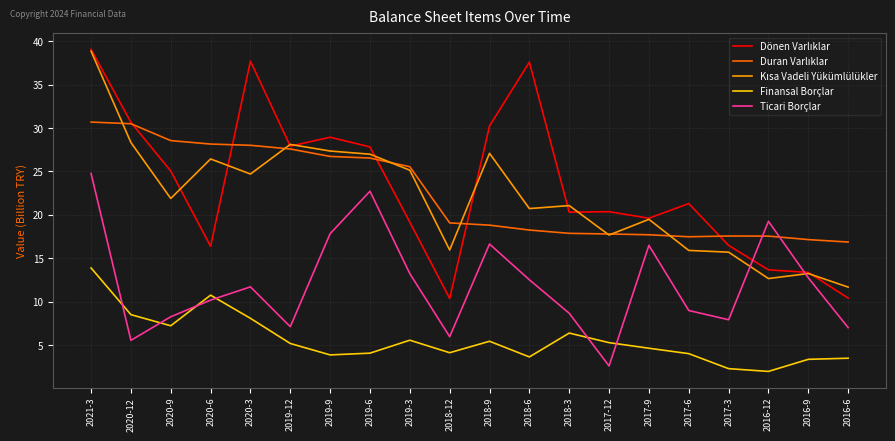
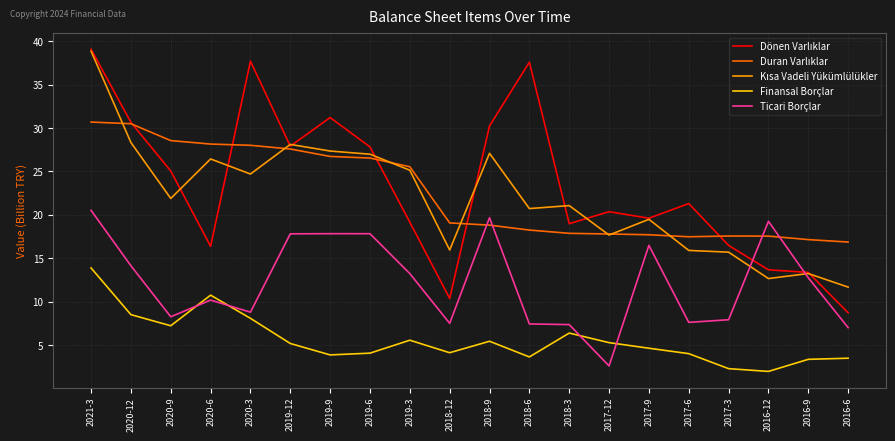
Ticari Borçlar, 2021-3: 25 -> 21
Ticari Borçlar, 2020-12: 6 -> 14
Ticari Borçlar, 2020-3: 12 -> 9
Ticari Borçlar, 2019-12: 7 -> 18
Dönen Varlıklar, 2019-9: 29 -> 31
Ticari Borçlar, 2019-6: 23 -> 18
Ticari Borçlar, 2018-12: 6 -> 7
Ticari Borçlar, 2018-9: 17 -> 20
Ticari Borçlar, 2018-6: 13 -> 7
Dönen Varlıklar, 2018-3: 20 -> 19
Ticari Borçlar, 2018-3: 9 -> 7
Ticari Borçlar, 2017-6: 9 -> 8
Dönen Varlıklar, 2016-6: 10 -> 9
